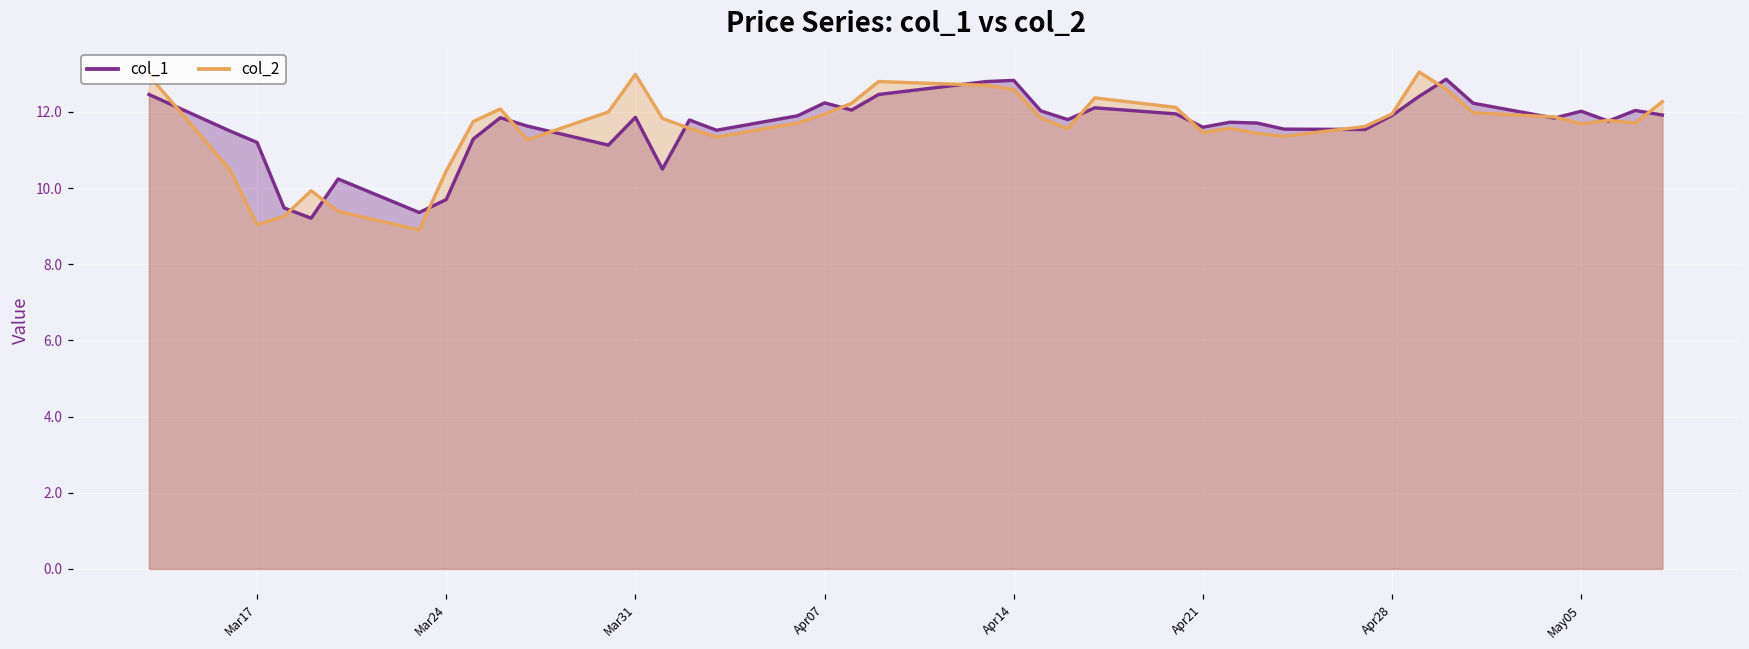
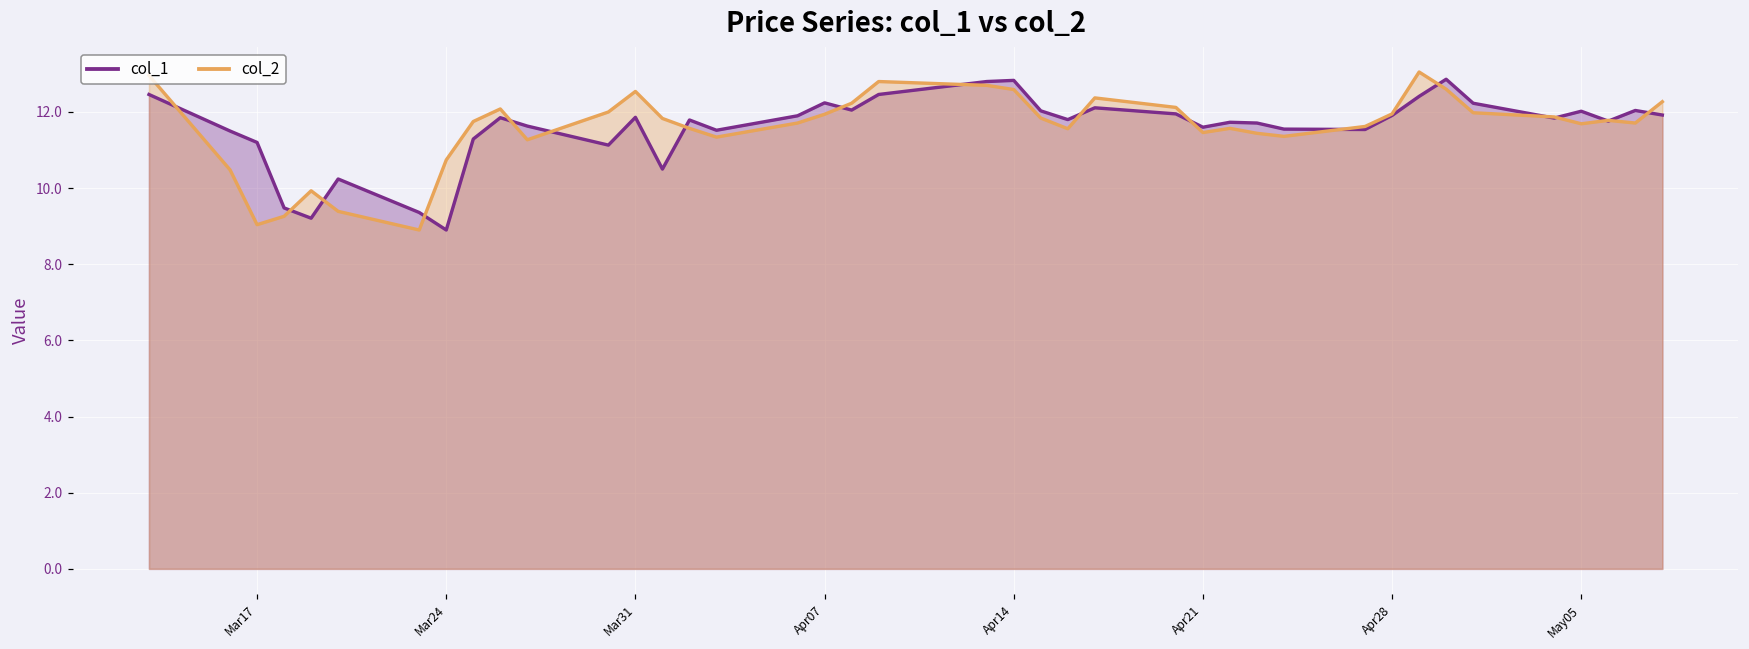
col_1, Mar24: 9.7 -> 8.9
col_2, Mar24: 10.5 -> 10.7
col_2, Mar31: 13.0 -> 12.5
